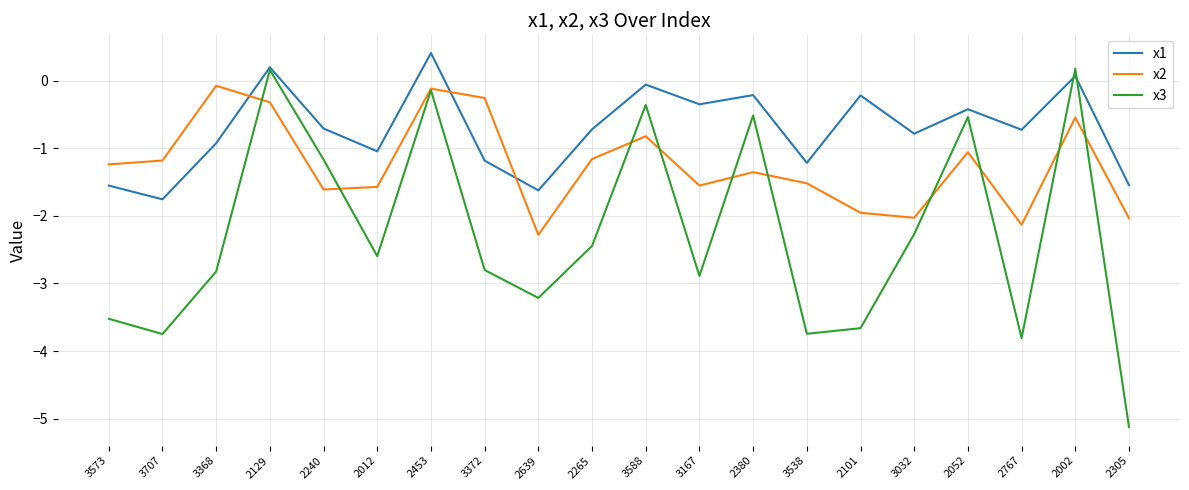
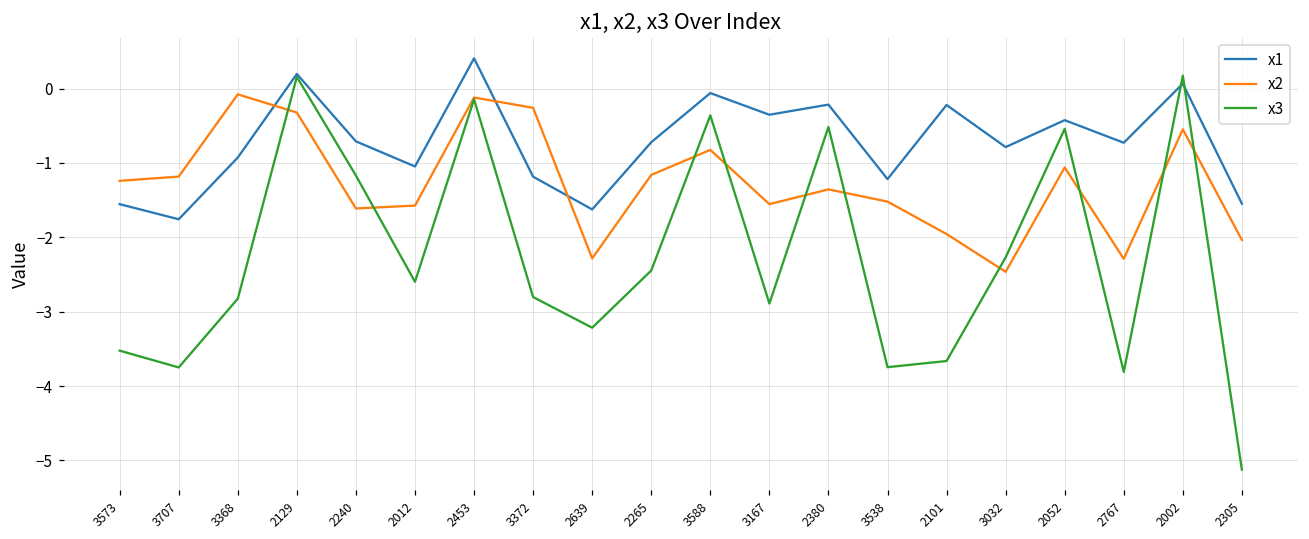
x2, 3032: -2.0 -> -2.5
x2, 2767: -2.1 -> -2.3
